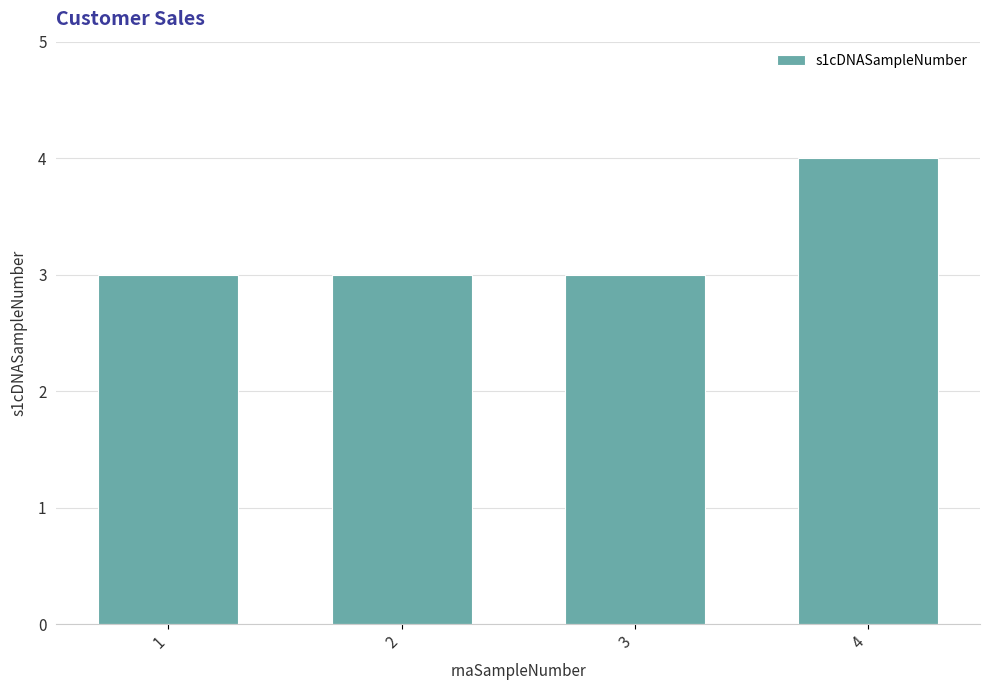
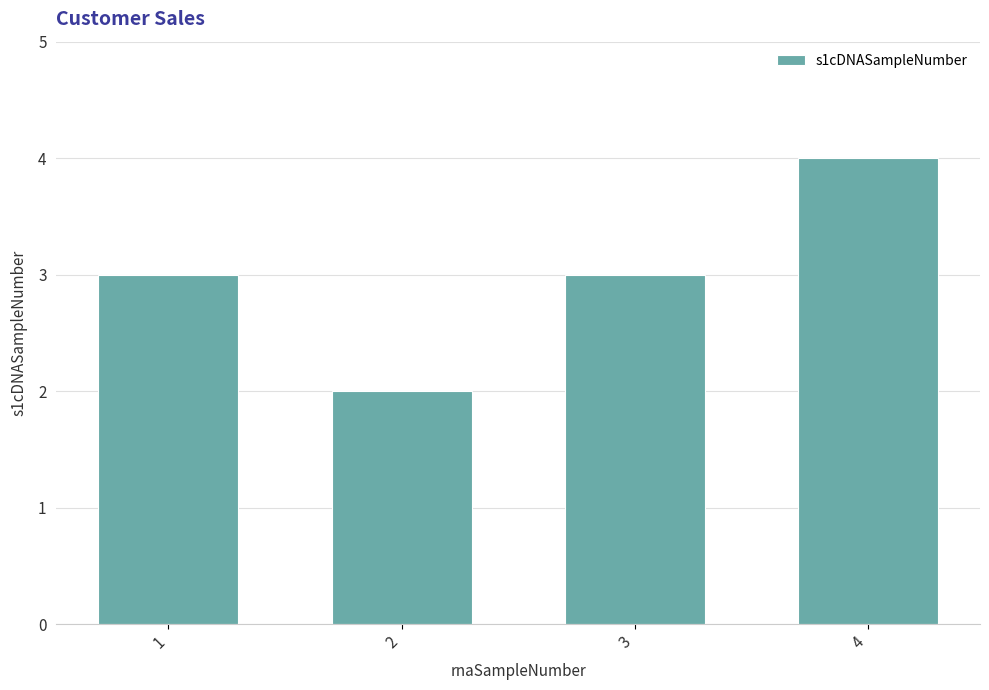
2: 3 -> 2
